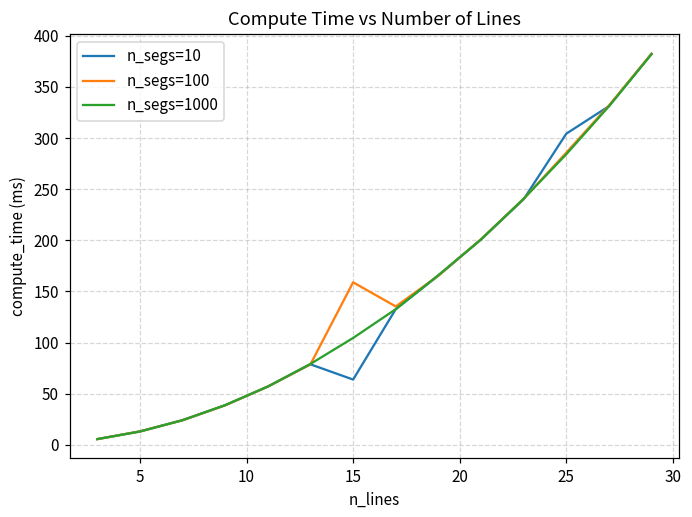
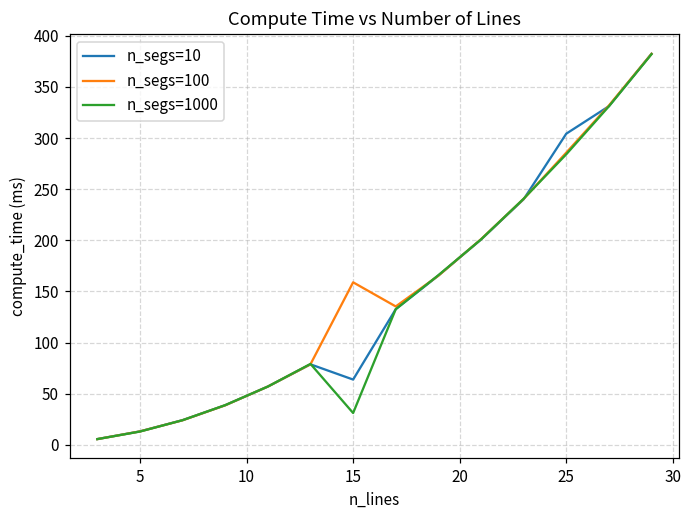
n_segs=1000, 15: 100 -> 30
